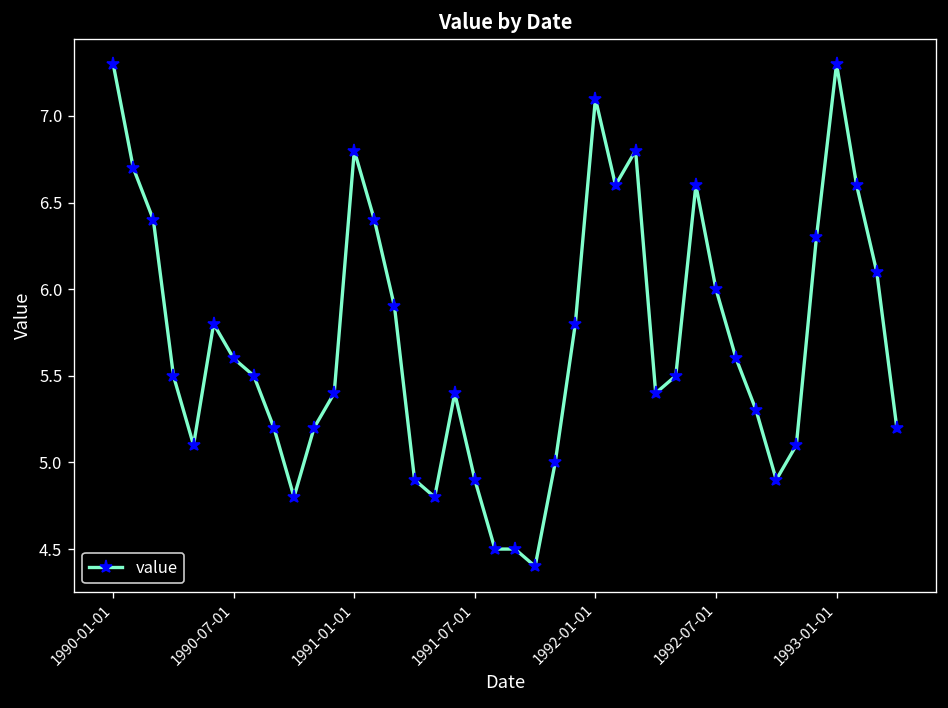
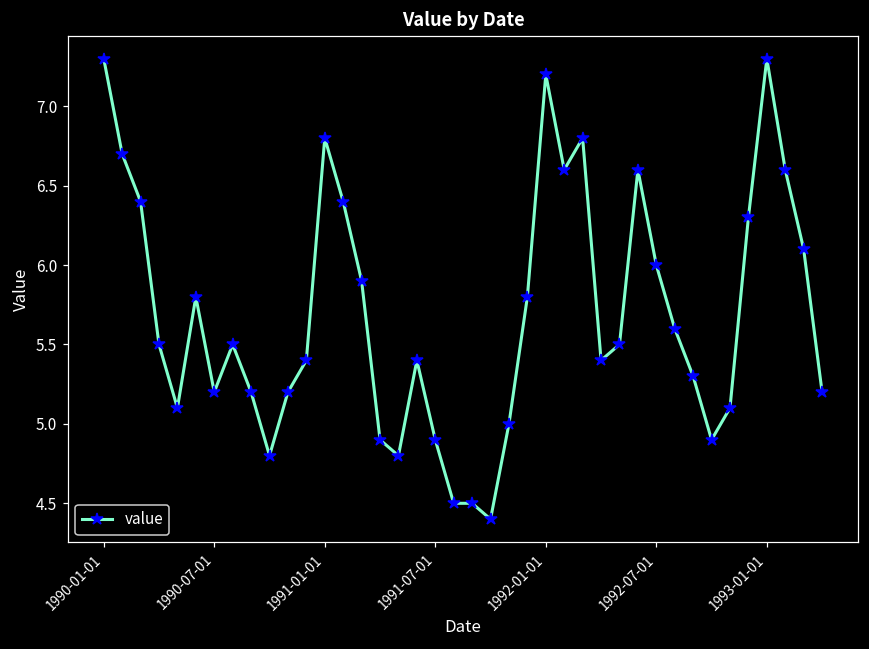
1990-07-01: 5.6 -> 5.2
1992-01-01: 7.1 -> 7.2
